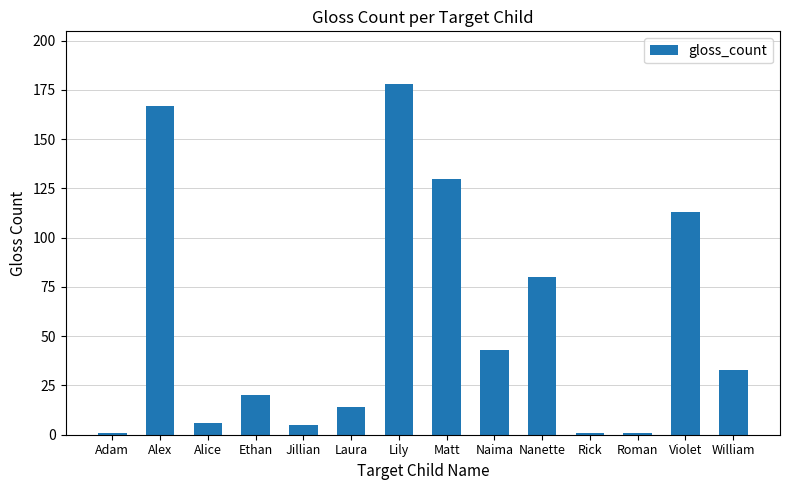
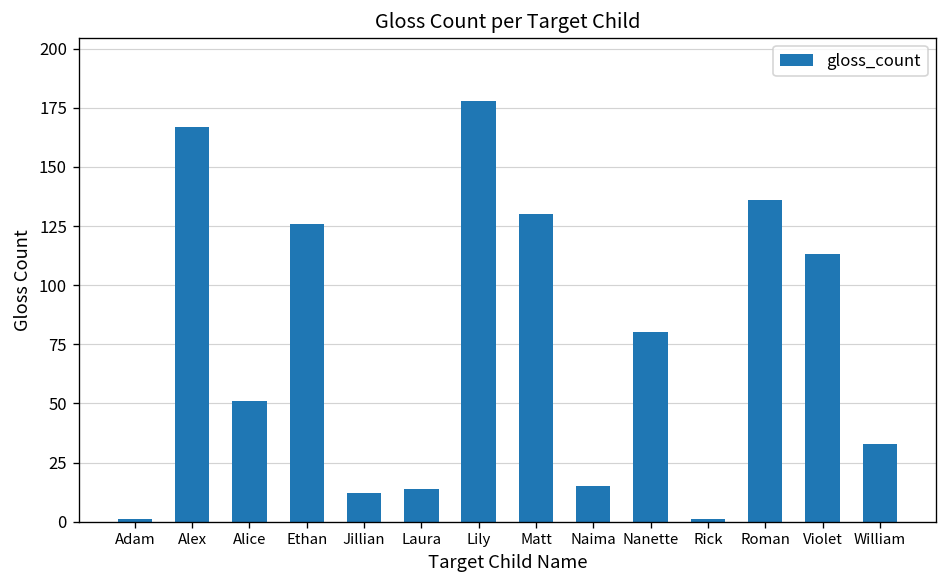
Alice: 6 -> 51
Ethan: 20 -> 126
Jillian: 5 -> 12
Naima: 43 -> 15
Roman: 1 -> 136
